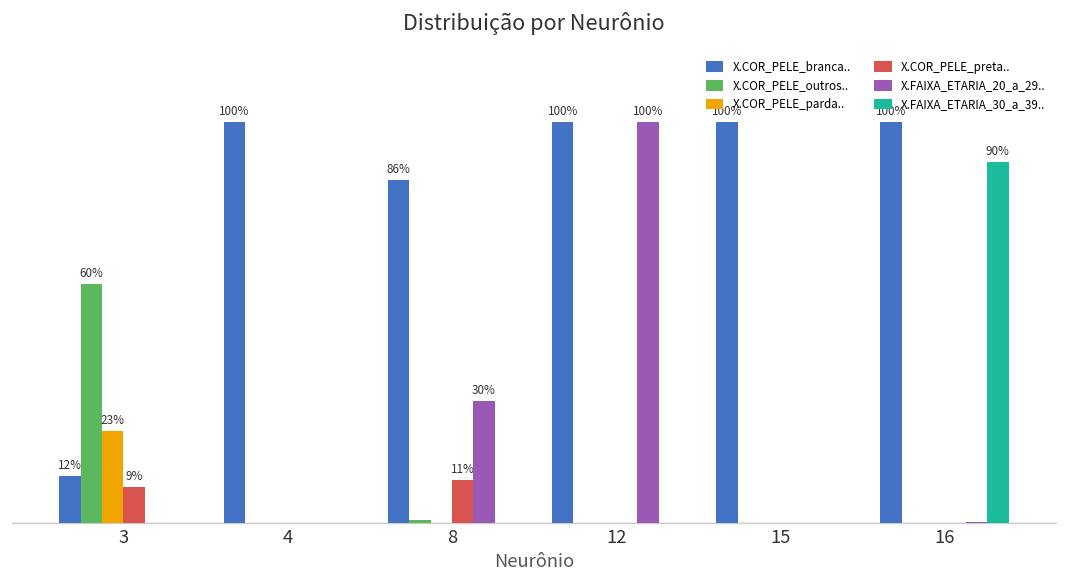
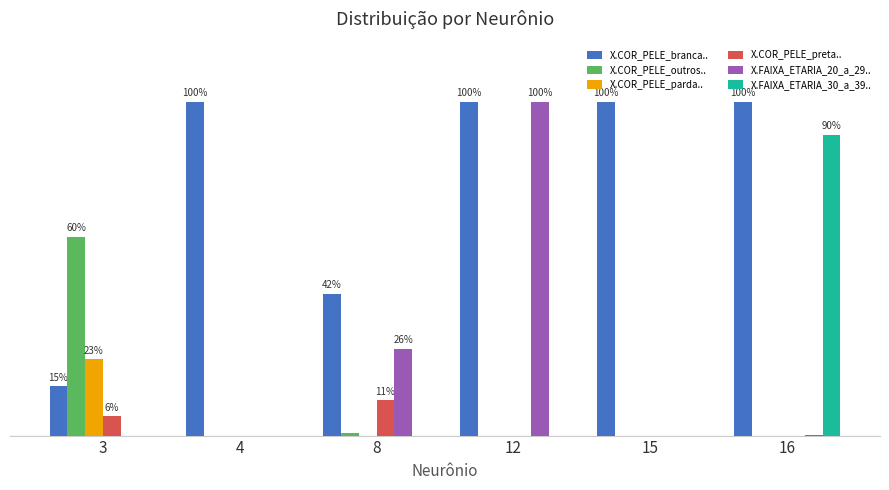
X.COR_PELE_branca.., 3: 12% -> 15%
X.COR_PELE_preta.., 3: 9% -> 6%
X.COR_PELE_branca.., 8: 86% -> 42%
X.FAIXA_ETARIA_20_a_29.., 8: 30% -> 26%
